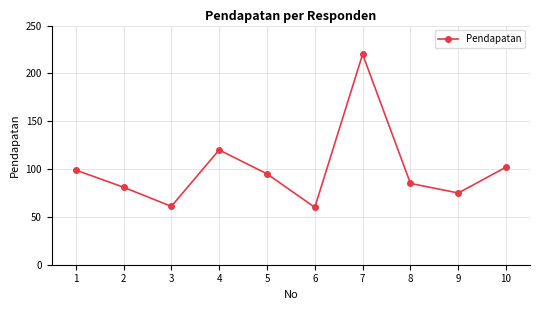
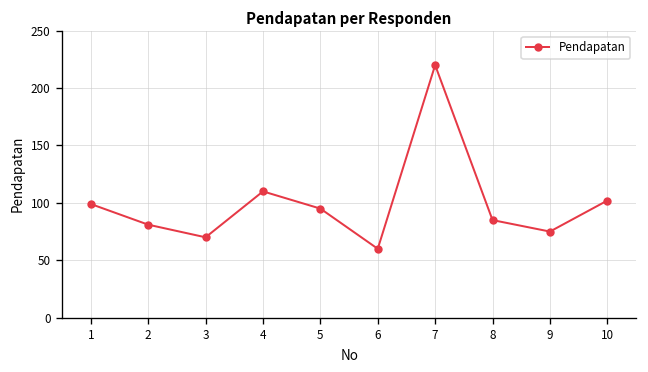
3: 60 -> 70
4: 120 -> 110
